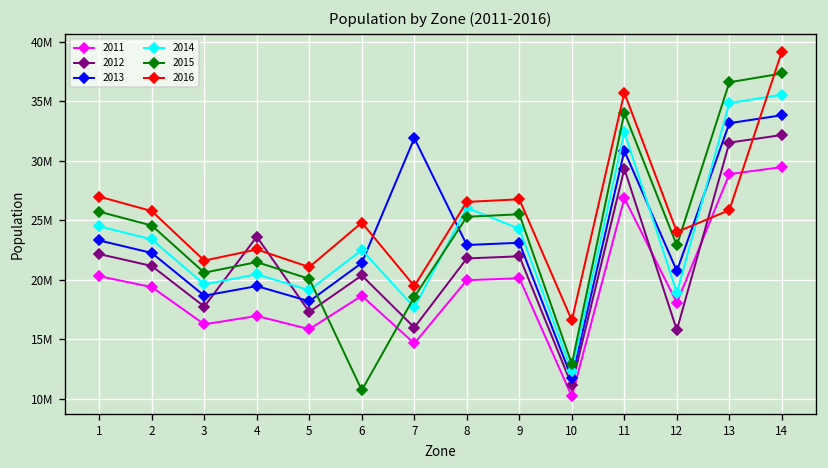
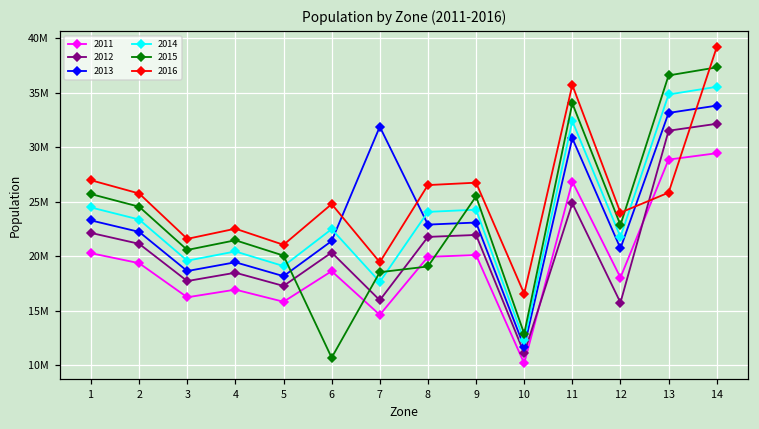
2012, 4: 24000000 -> 19000000
2014, 8: 26000000 -> 24000000
2015, 8: 25000000 -> 19000000
2012, 11: 29000000 -> 25000000
2014, 12: 19000000 -> 22000000
